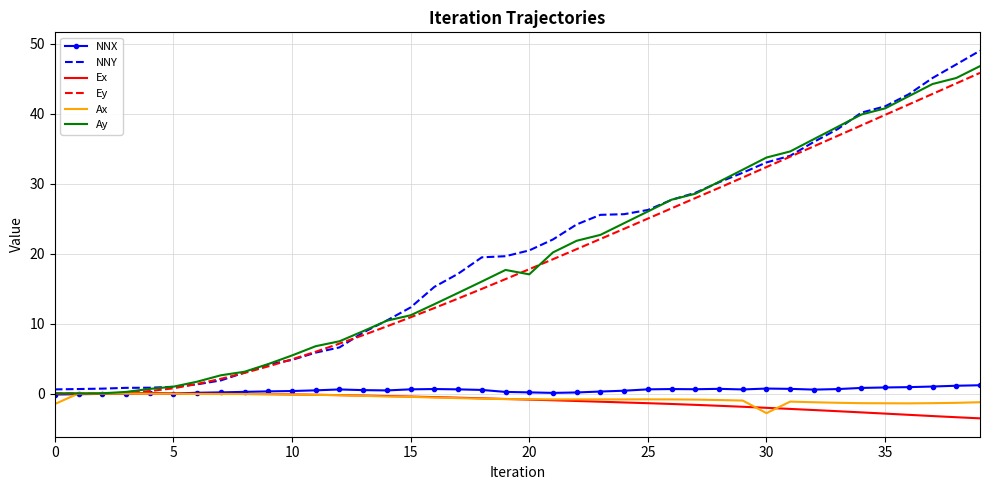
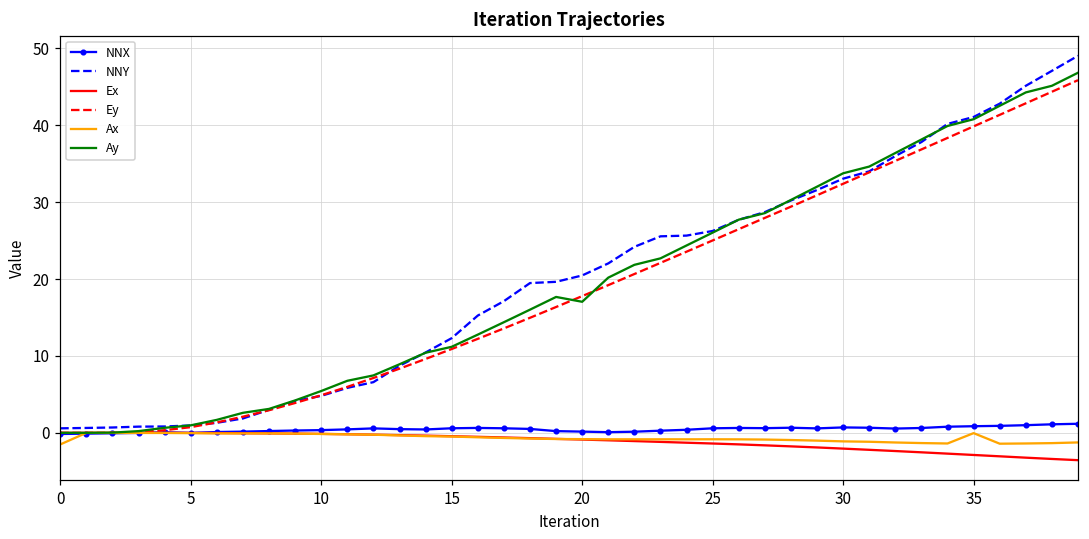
Ax, 30: -3 -> -1
Ax, 35: -1 -> 0
